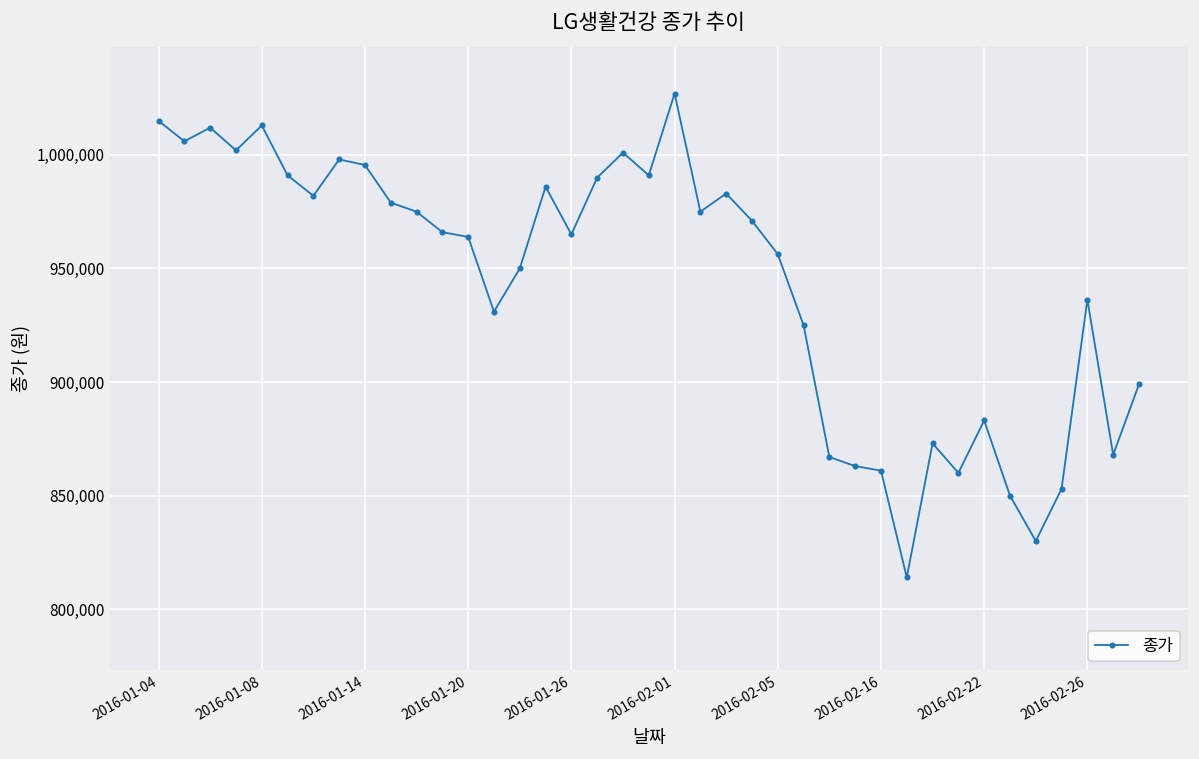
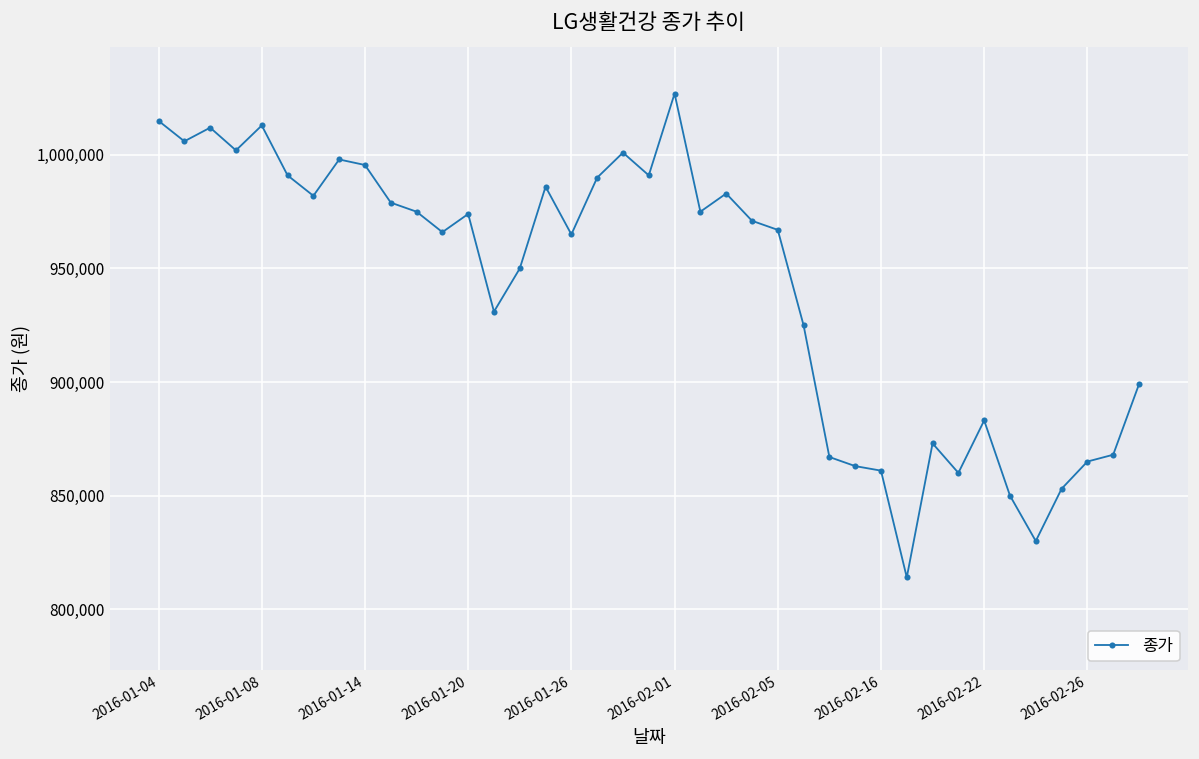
2016-01-20: 964,000 -> 974,000
2016-02-05: 956,000 -> 967,000
2016-02-26: 936,000 -> 865,000
